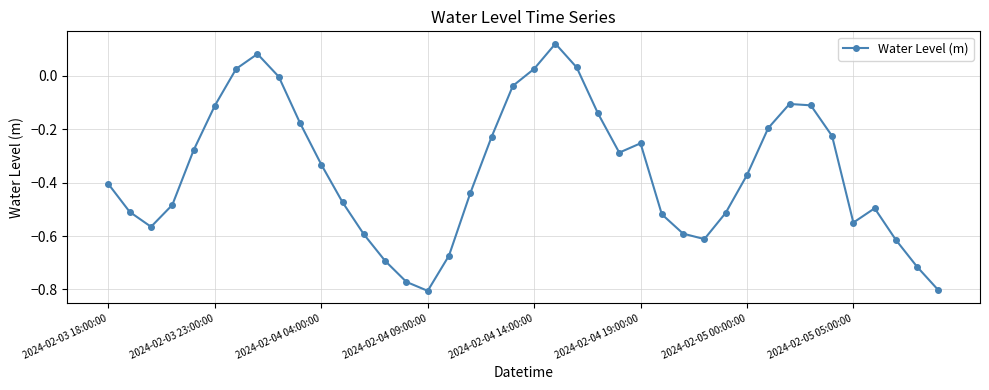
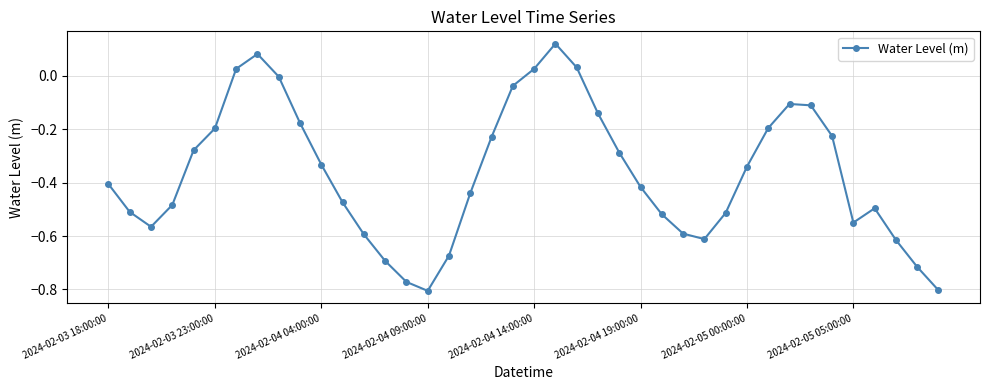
2024-02-03 23:00:00: -0.11 -> -0.20
2024-02-04 19:00:00: -0.25 -> -0.42
2024-02-05 00:00:00: -0.37 -> -0.34
